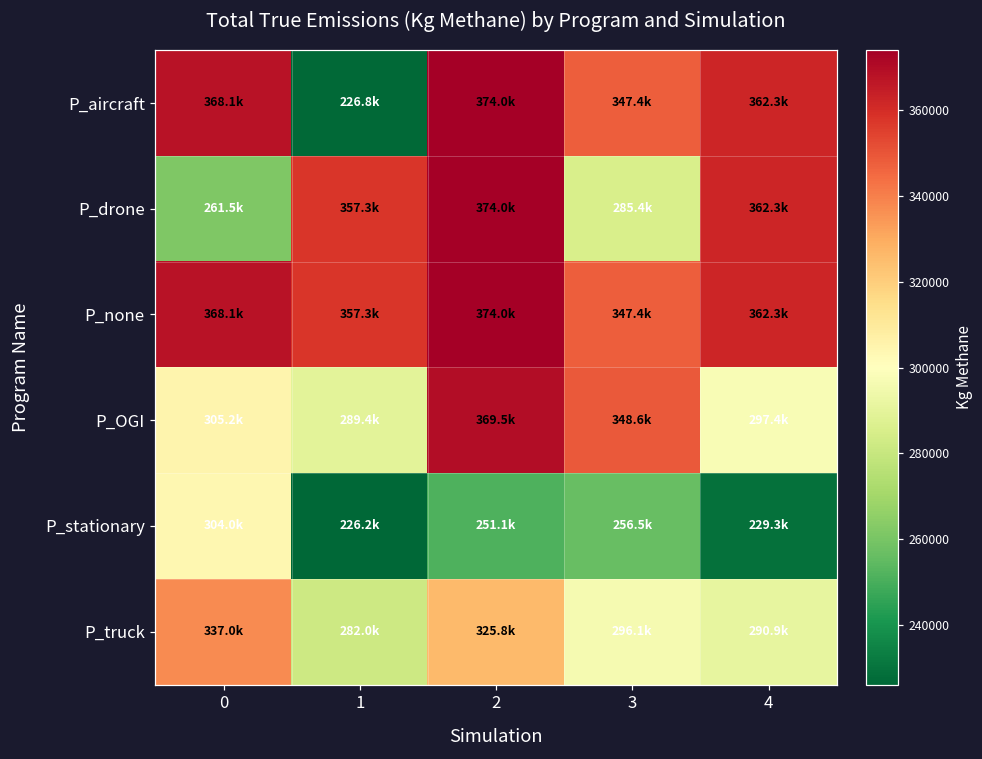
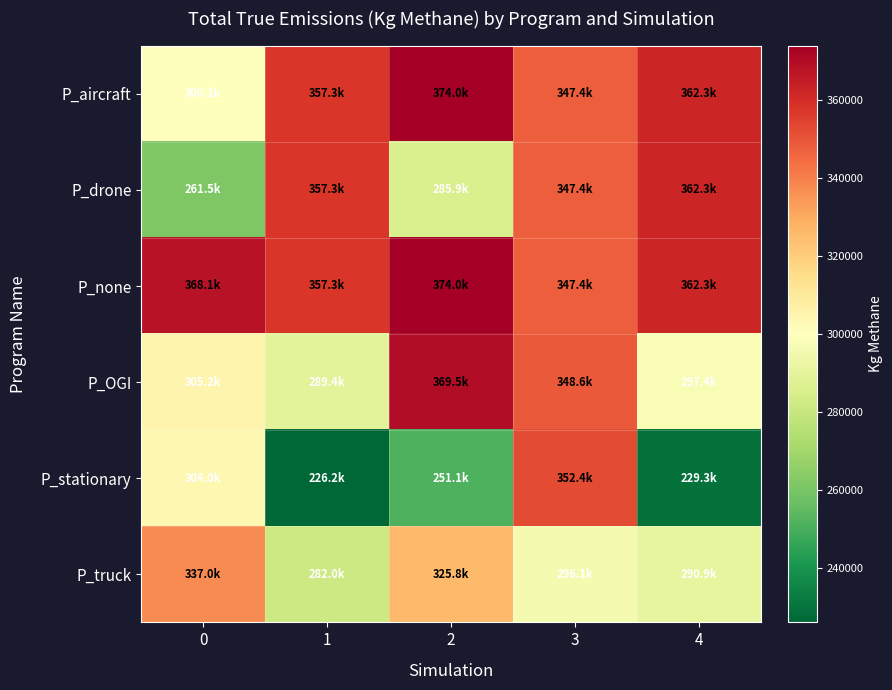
P_aircraft, 0: 368.1k -> 300.1k
P_aircraft, 1: 226.8k -> 357.3k
P_drone, 2: 374.0k -> 285.9k
P_drone, 3: 285.4k -> 347.4k
P_stationary, 3: 256.5k -> 352.4k
